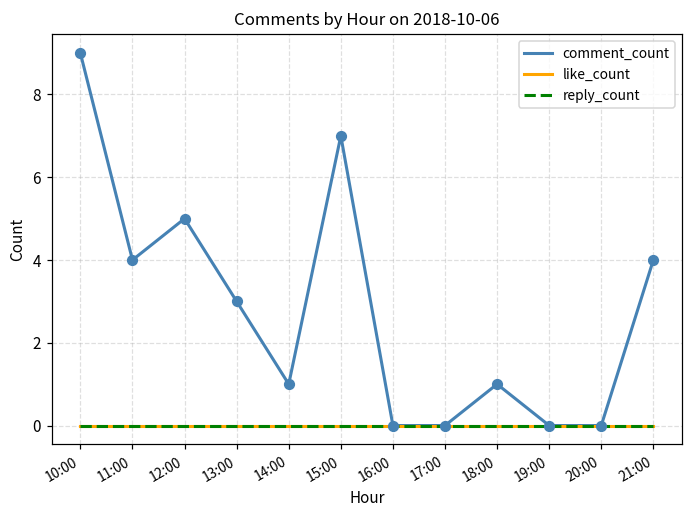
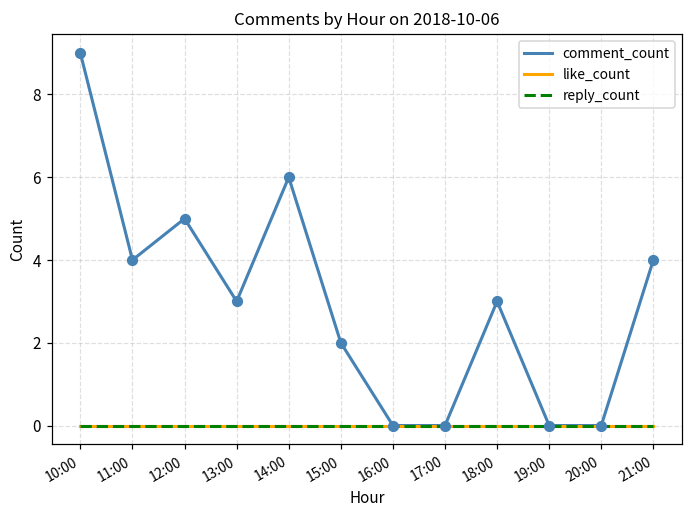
comment_count, 14:00: 1 -> 6
comment_count, 15:00: 7 -> 2
comment_count, 18:00: 1 -> 3
